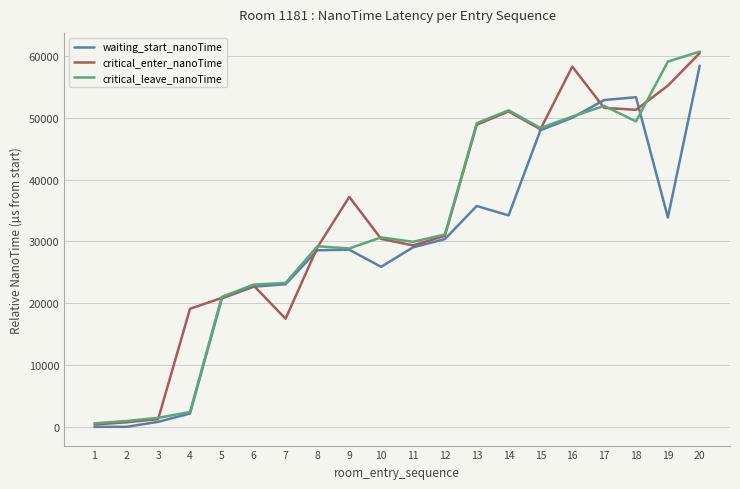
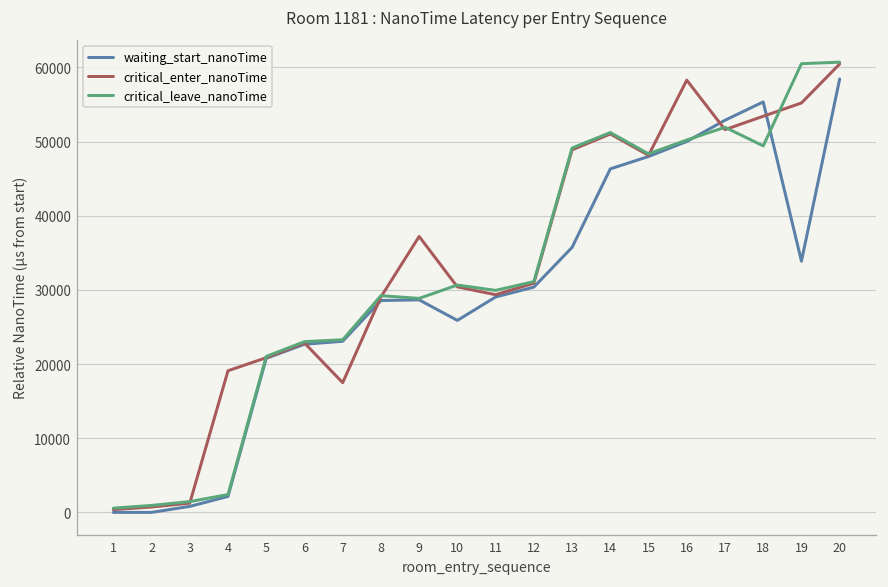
waiting_start_nanoTime, 14: 34000 -> 46000
waiting_start_nanoTime, 18: 53000 -> 55000
critical_enter_nanoTime, 18: 51000 -> 53000
critical_leave_nanoTime, 19: 59000 -> 61000
